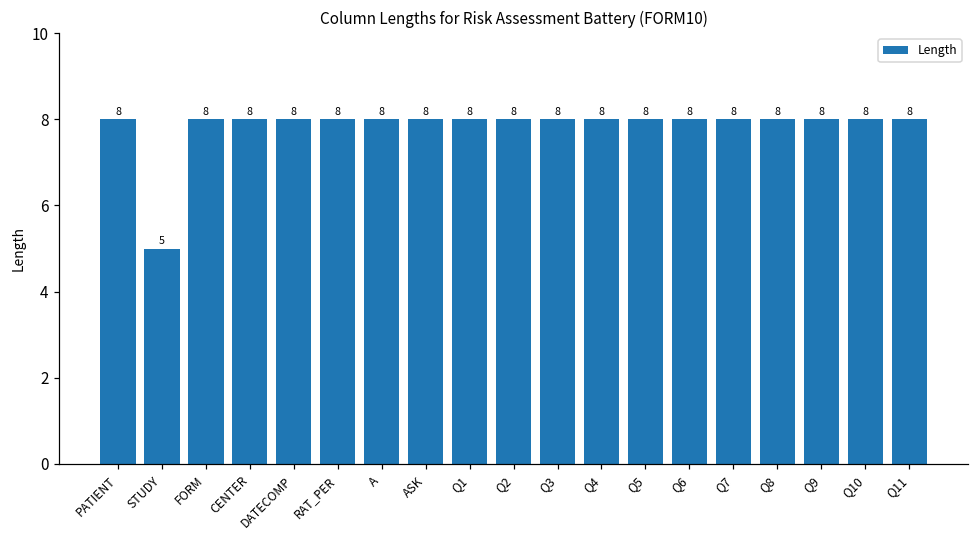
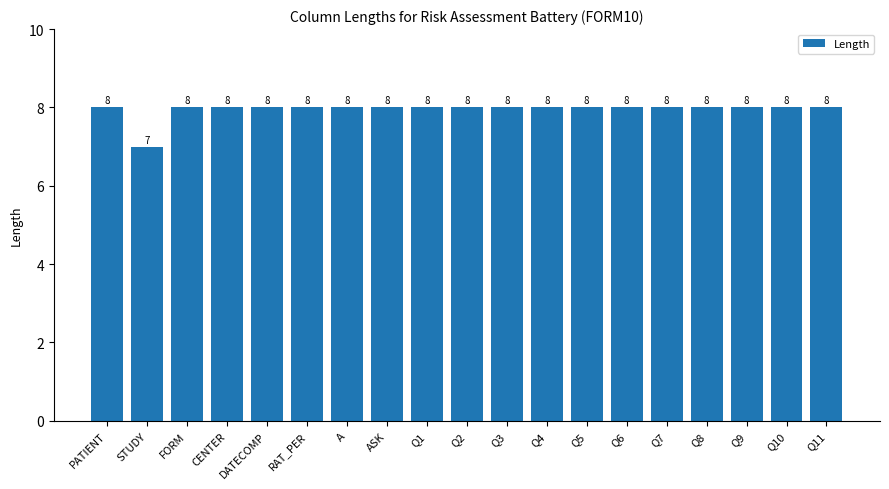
STUDY: 5 -> 7
